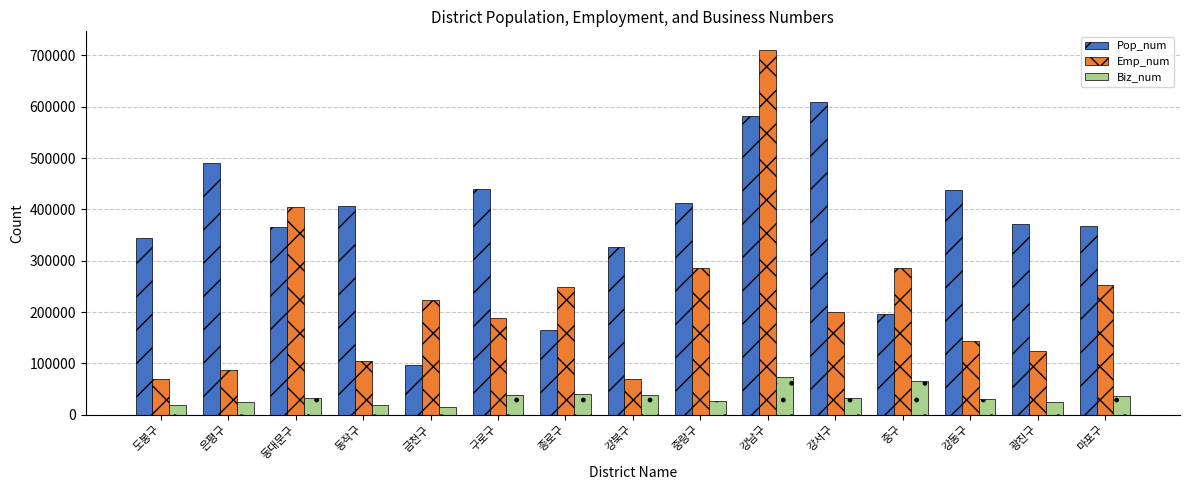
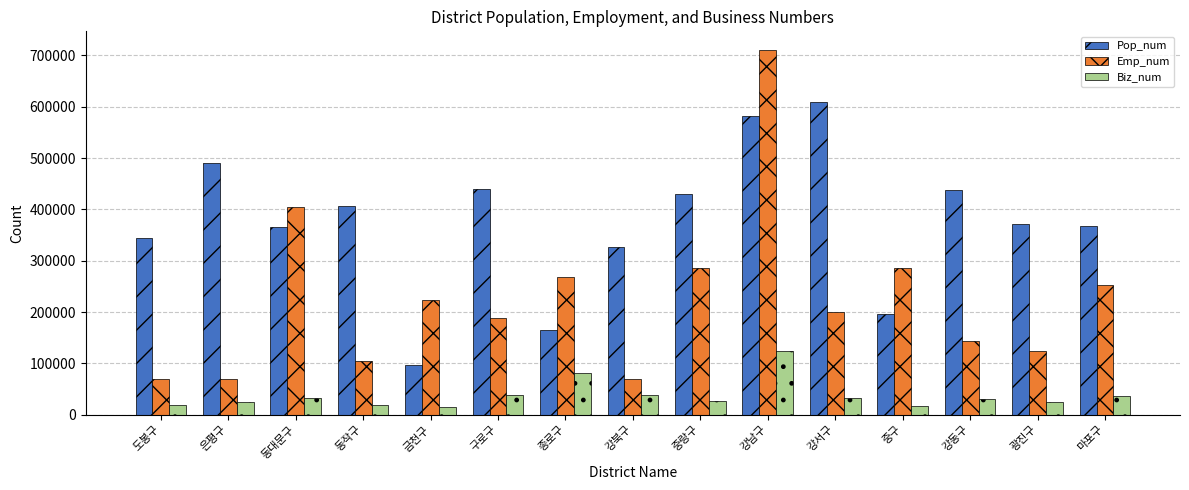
Emp_num, 은평구: 90000 -> 70000
Emp_num, 종로구: 250000 -> 270000
Biz_num, 종로구: 40000 -> 80000
Pop_num, 중랑구: 410000 -> 430000
Biz_num, 강남구: 70000 -> 120000
Biz_num, 중구: 70000 -> 20000
